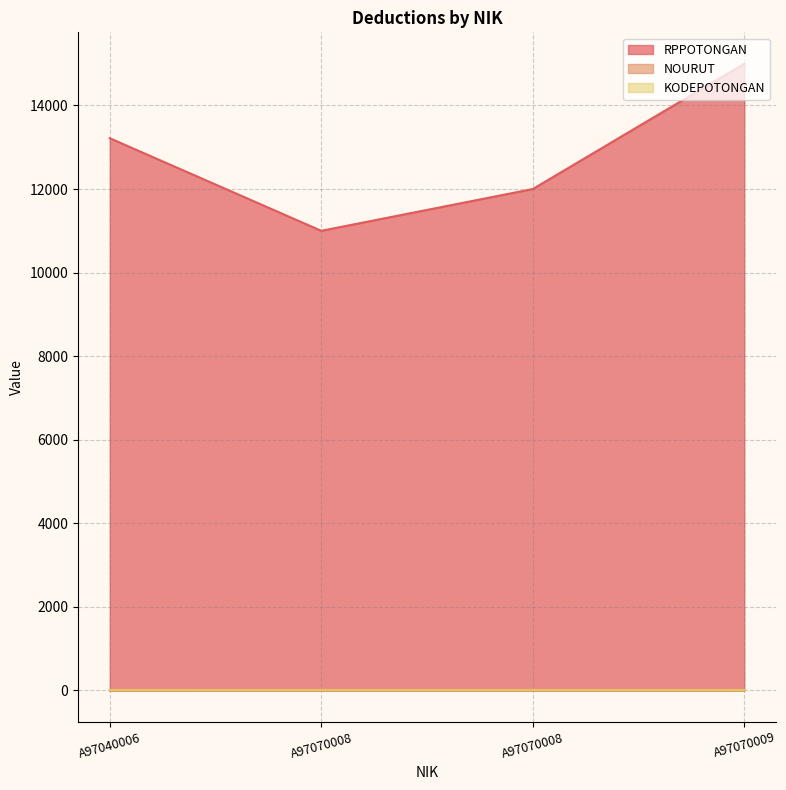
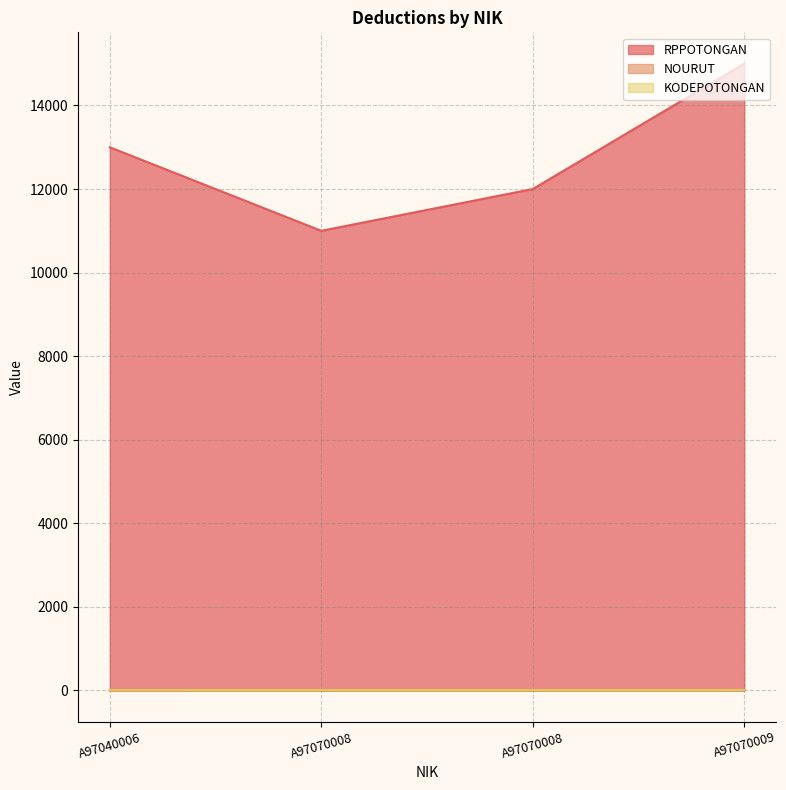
RPPOTONGAN, A97040006: 13200 -> 13000
